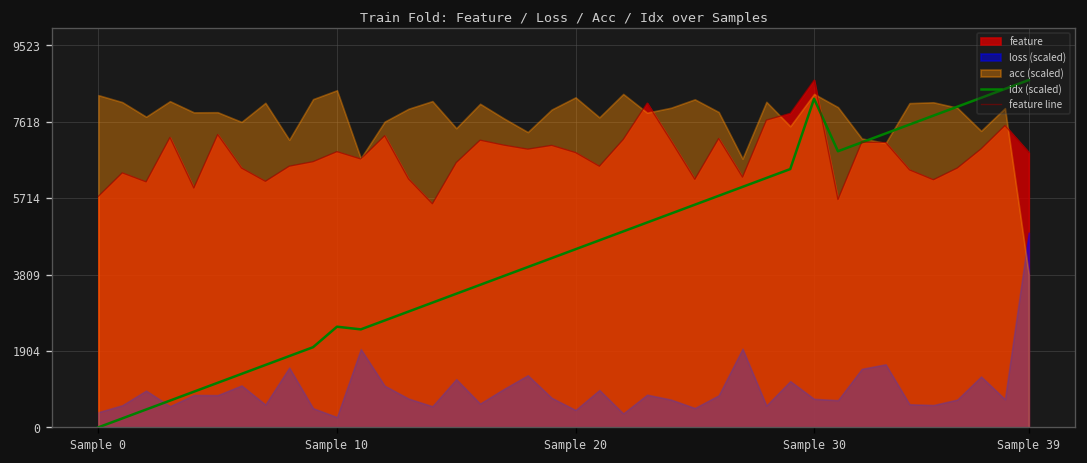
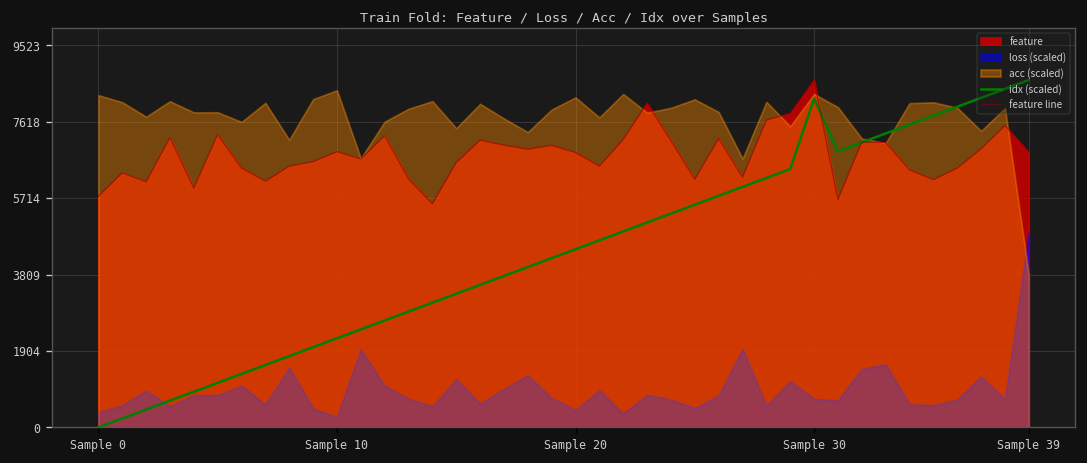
idx (scaled), Sample 10: 2500 -> 2200
